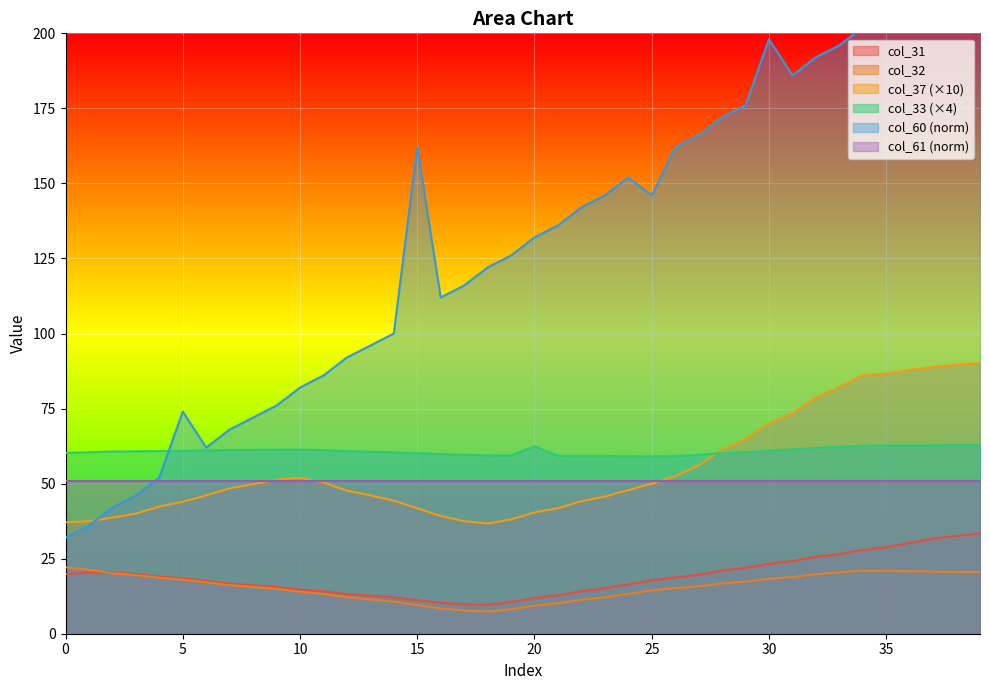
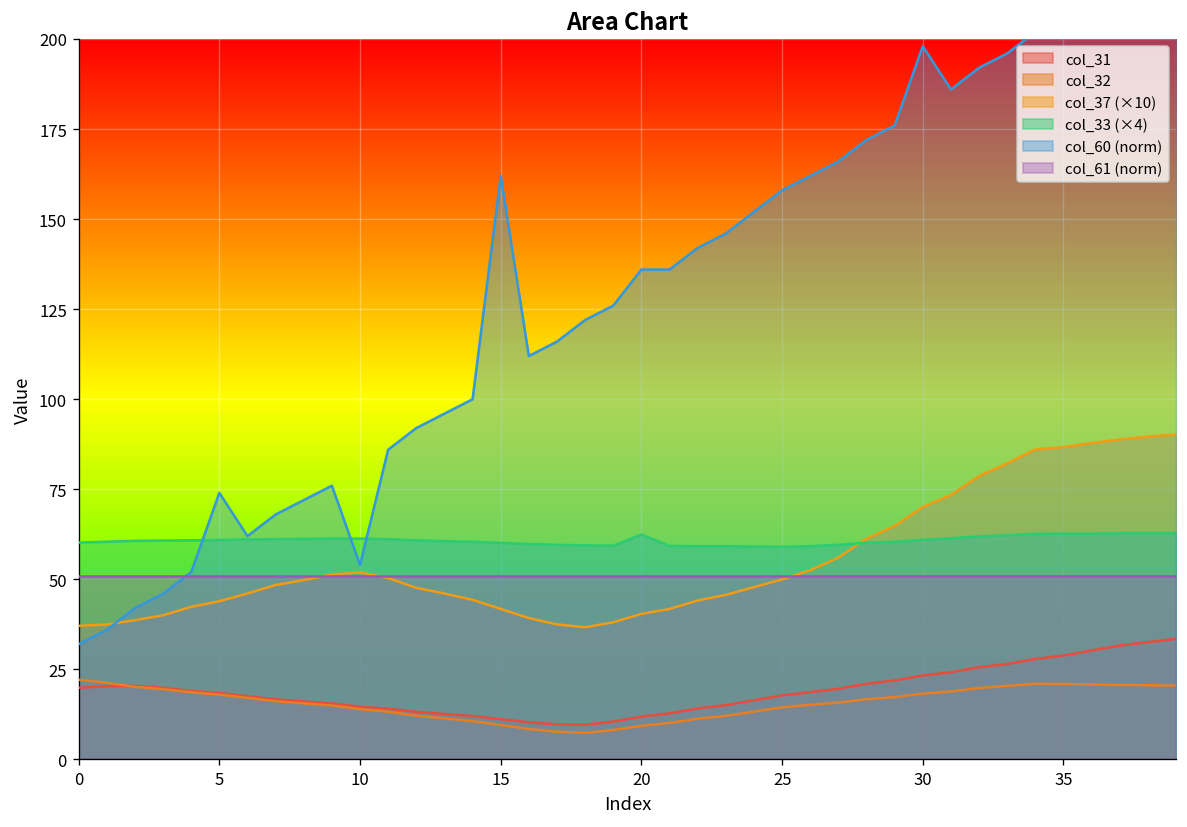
col_60 (norm), 10: 82 -> 54
col_60 (norm), 20: 132 -> 136
col_60 (norm), 25: 146 -> 158
